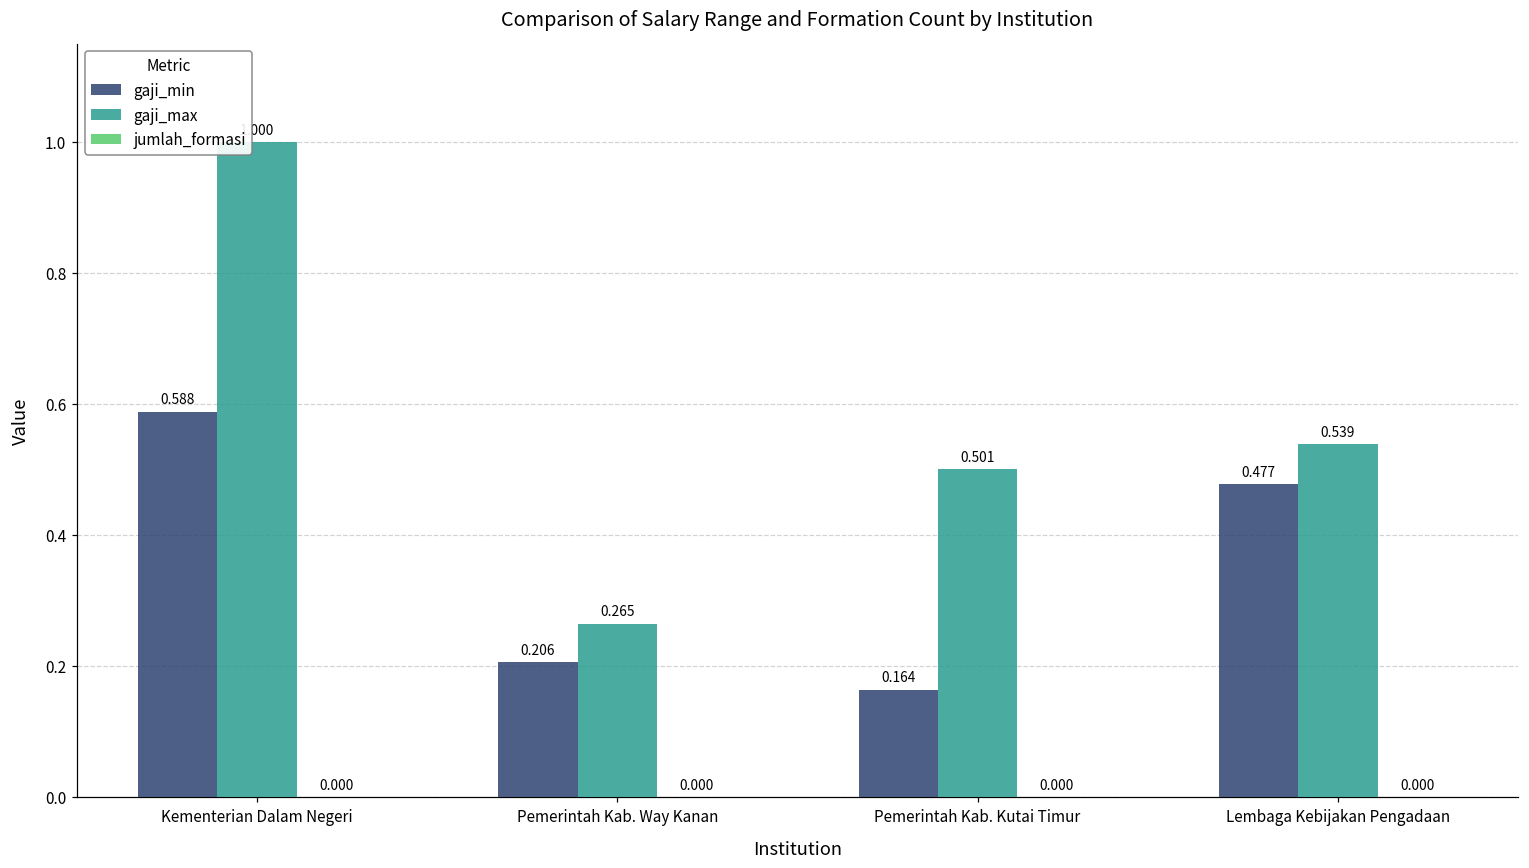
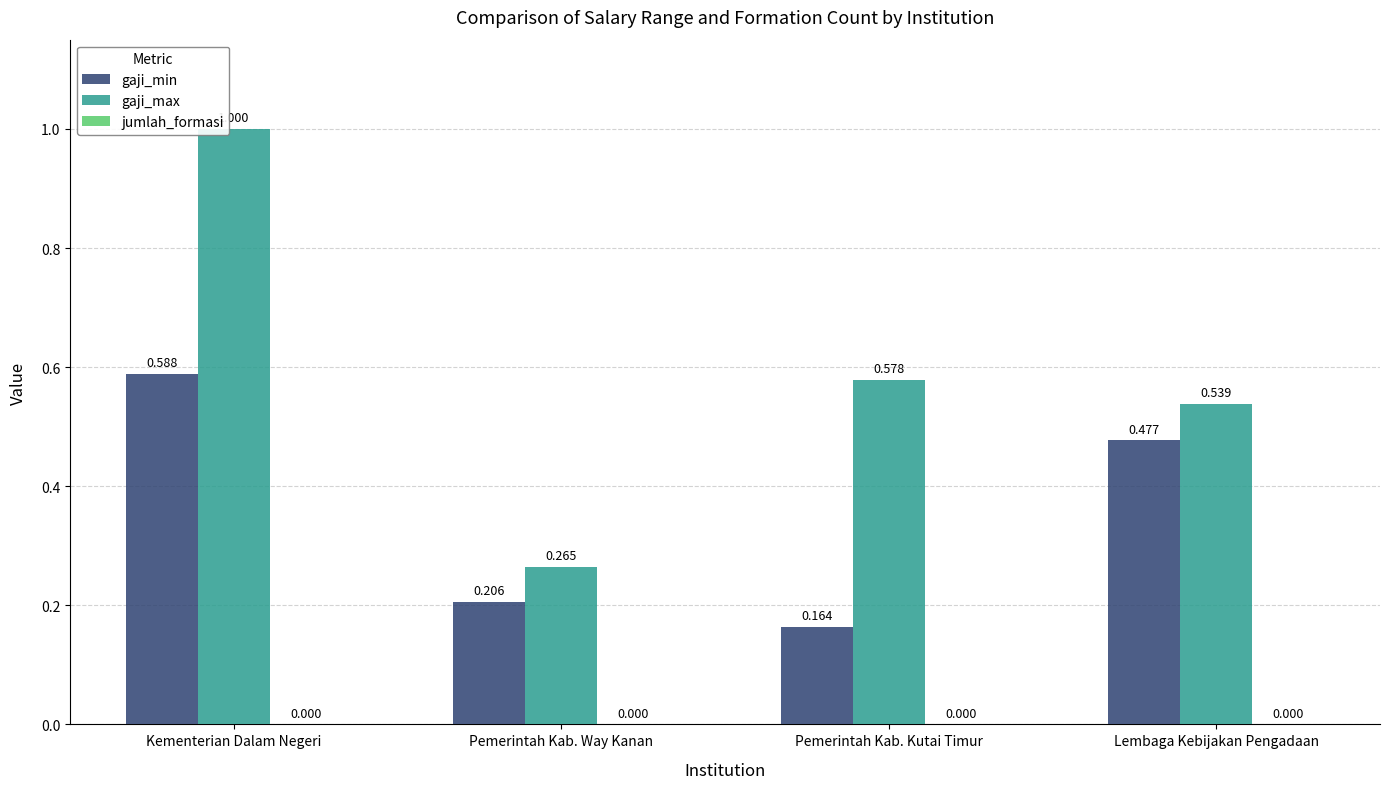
gaji_max, Pemerintah Kab. Kutai Timur: 0.501 -> 0.578
